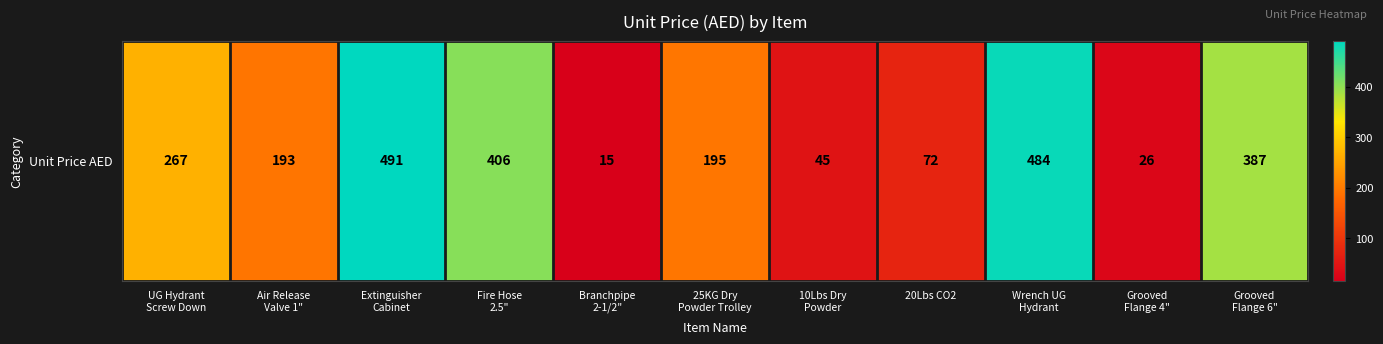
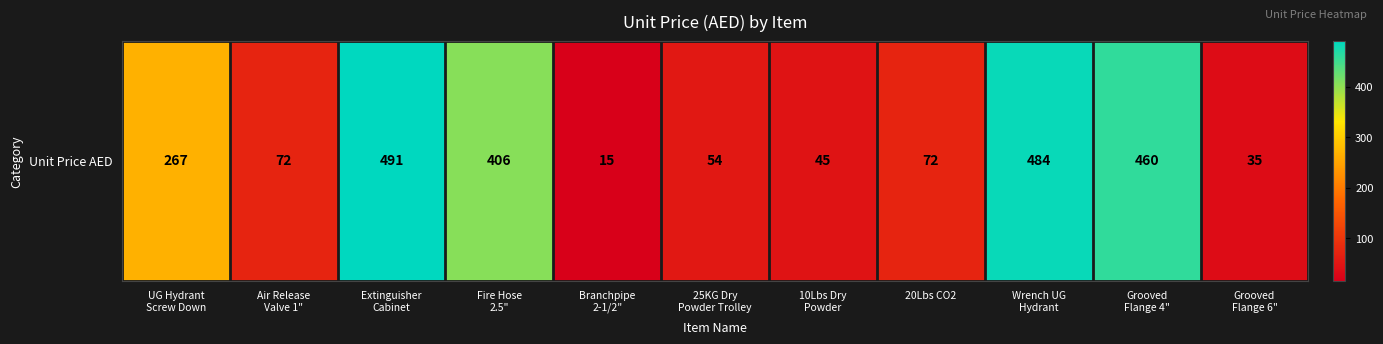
Unit Price AED, Air Release Valve 1": 193 -> 72
Unit Price AED, 25KG Dry Powder Trolley: 195 -> 54
Unit Price AED, Grooved Flange 4": 26 -> 460
Unit Price AED, Grooved Flange 6": 387 -> 35
